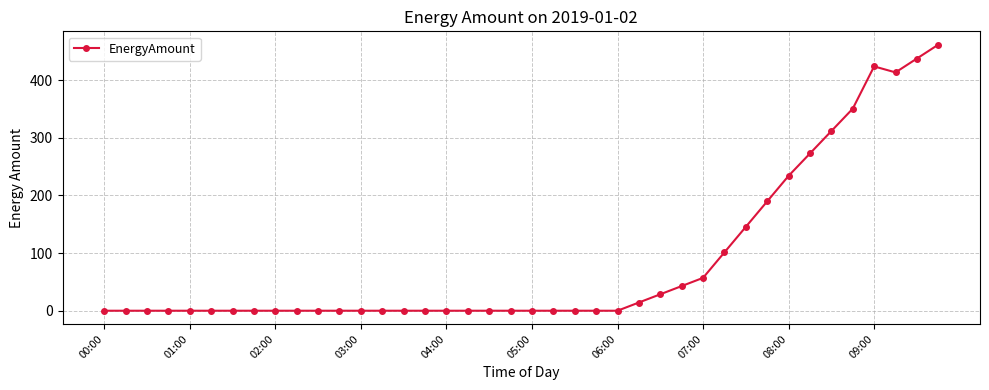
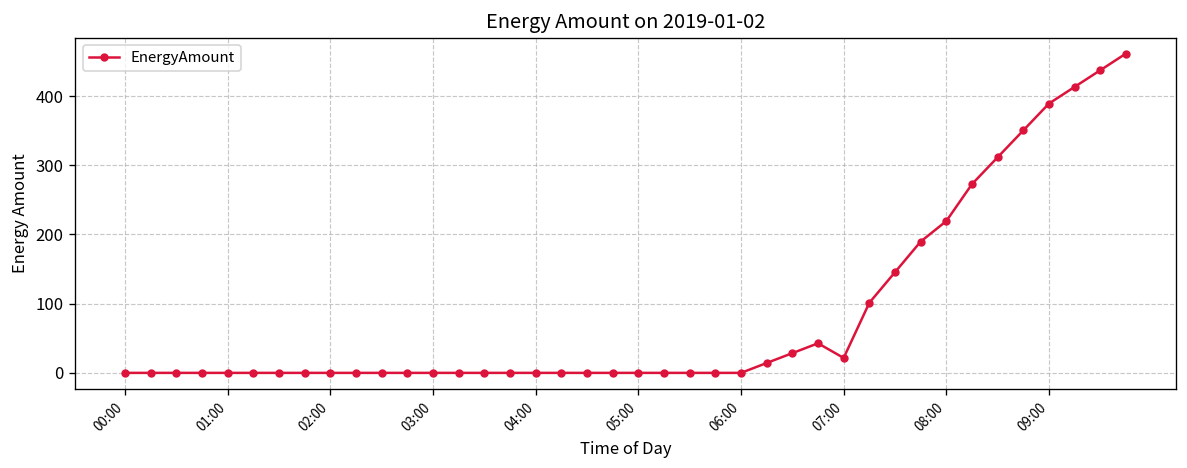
07:00: 60 -> 20
08:00: 230 -> 220
09:00: 420 -> 390
